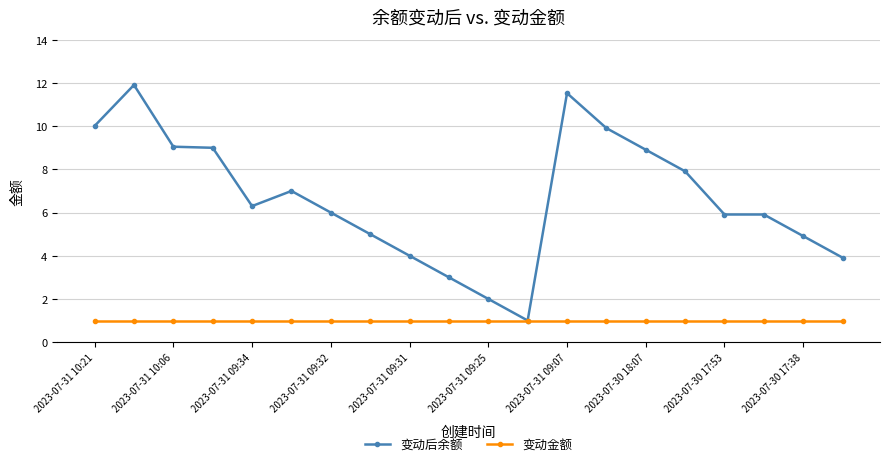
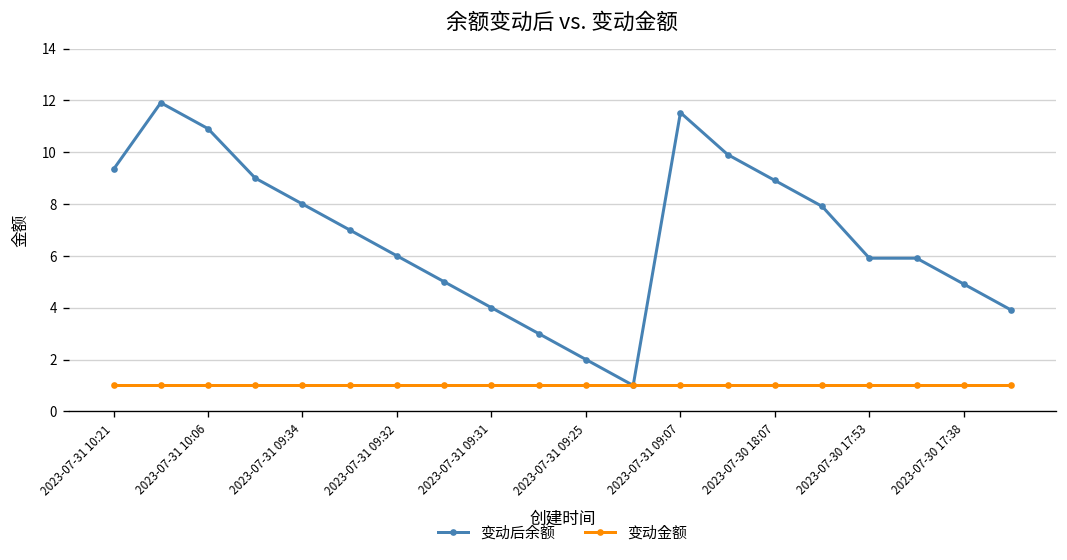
变动后余额, 2023-07-31 10:21: 10.0 -> 9.3
变动后余额, 2023-07-31 10:06: 9.1 -> 10.9
变动后余额, 2023-07-31 09:34: 6.3 -> 8.0
